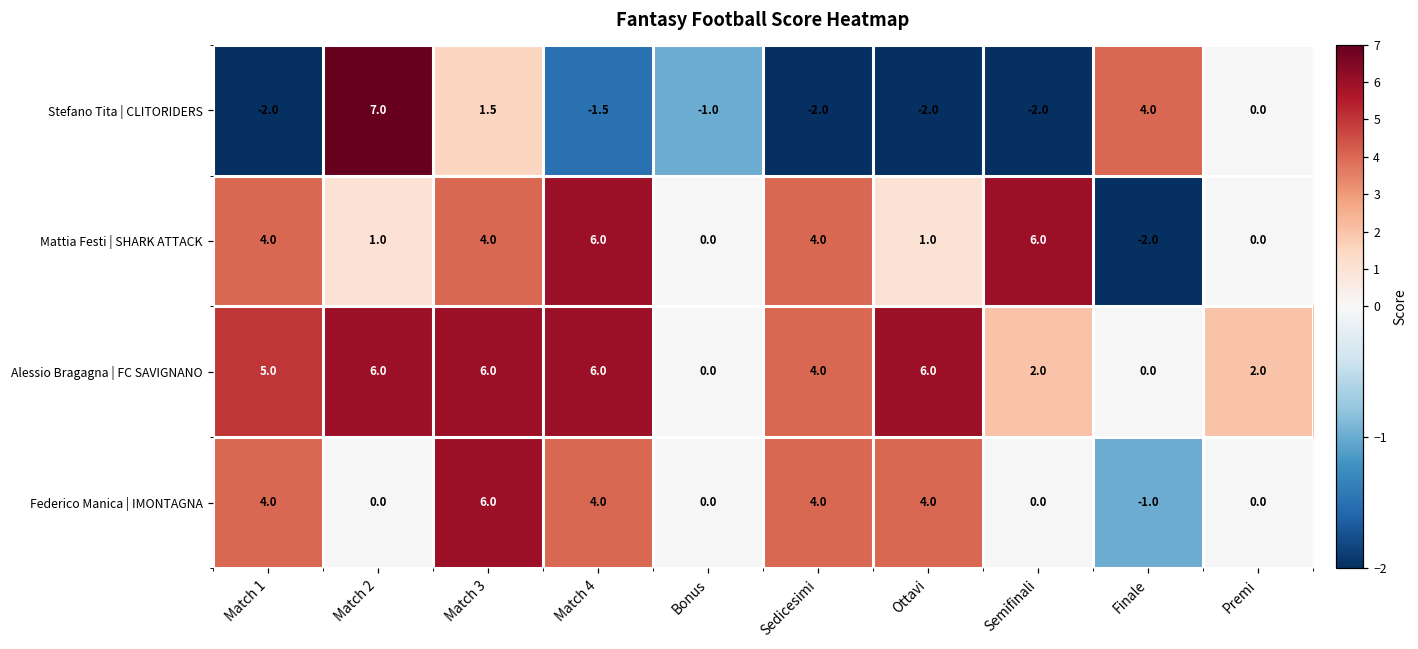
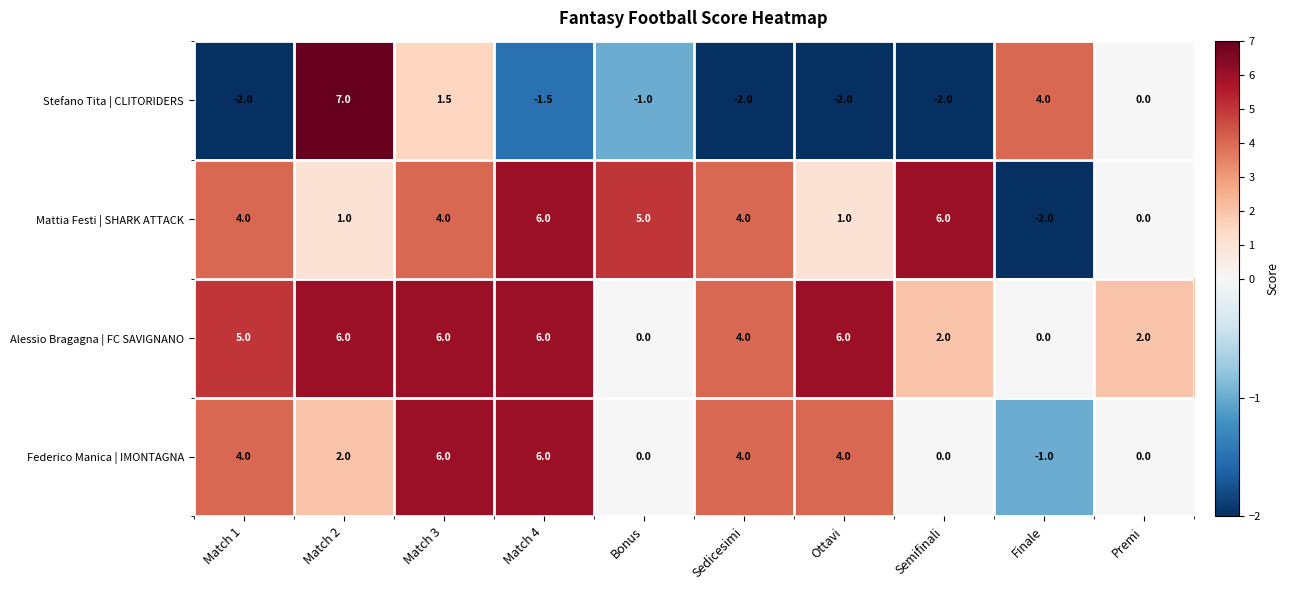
Mattia Festi | SHARK ATTACK, Bonus: 0.0 -> 5.0
Federico Manica | IMONTAGNA, Match 2: 0.0 -> 2.0
Federico Manica | IMONTAGNA, Match 4: 4.0 -> 6.0
